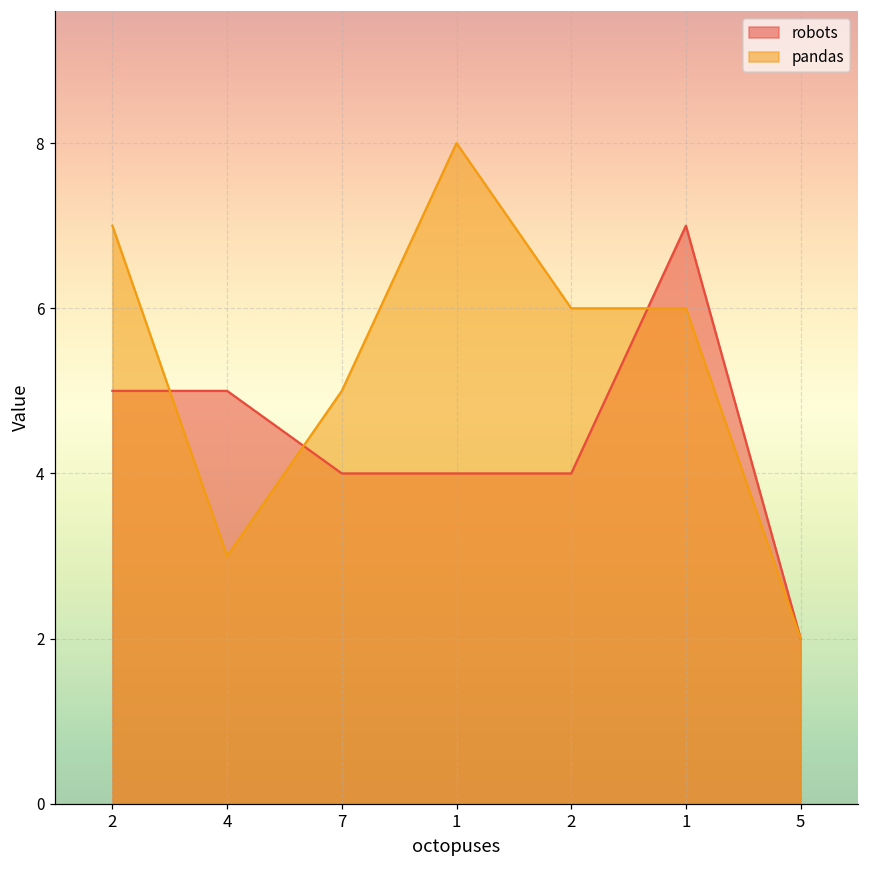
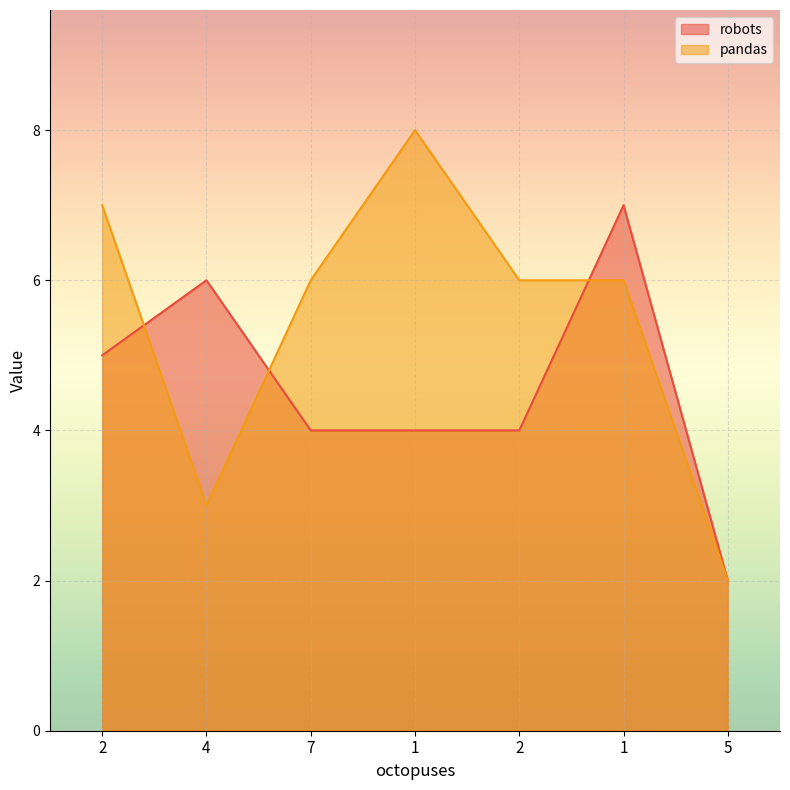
robots, 4: 5 -> 6
pandas, 7: 5 -> 6
